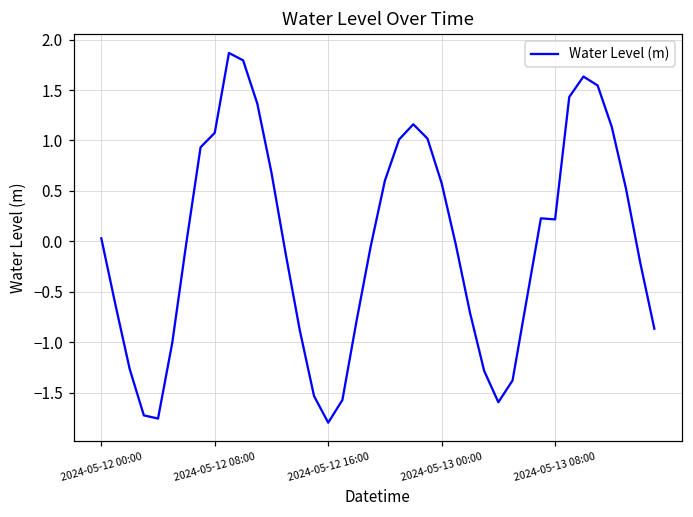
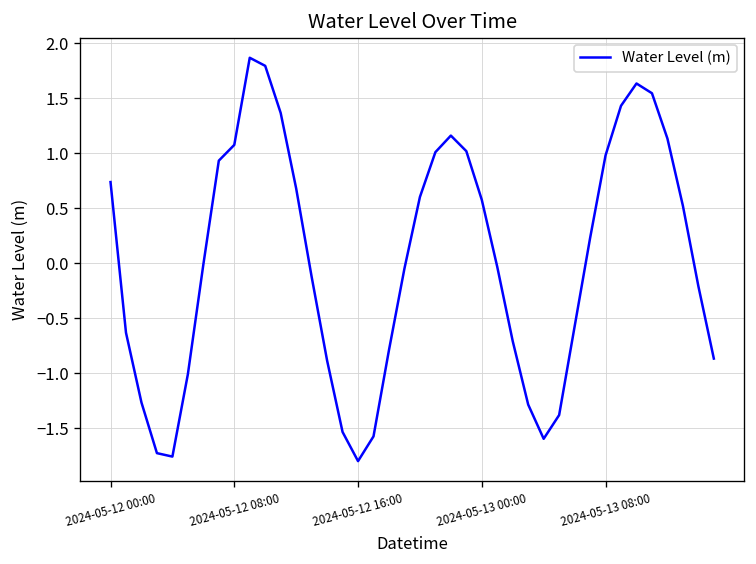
2024-05-12 00:00: 0.0 -> 0.7
2024-05-13 08:00: 0.2 -> 1.0
